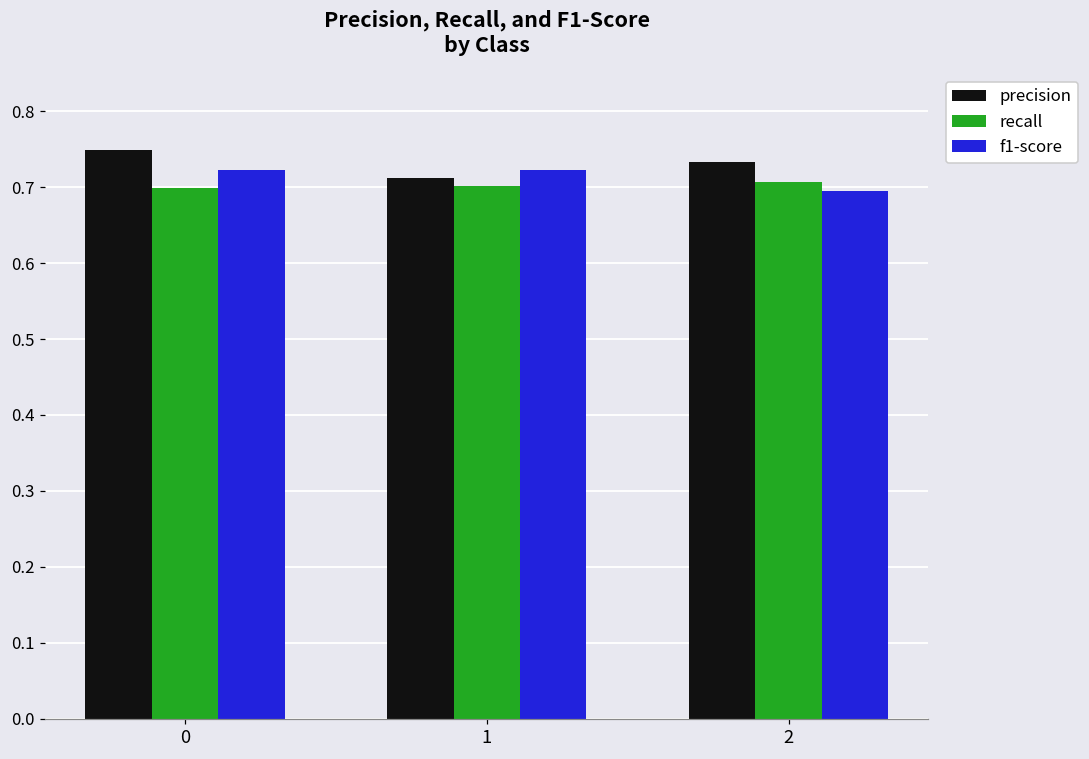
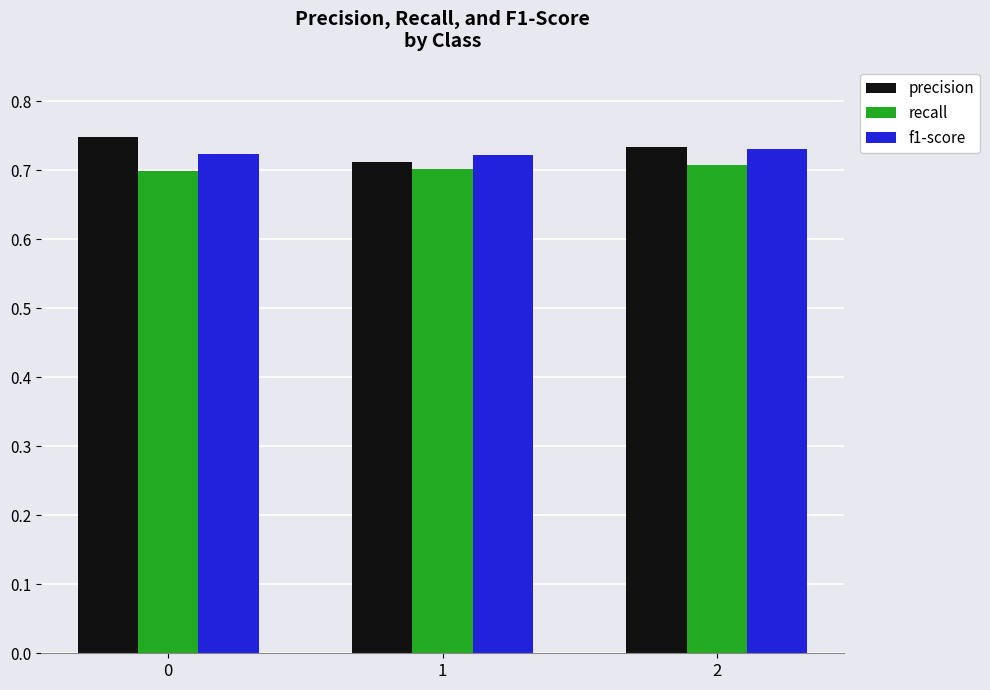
f1-score, 2: 0.70 -> 0.73
